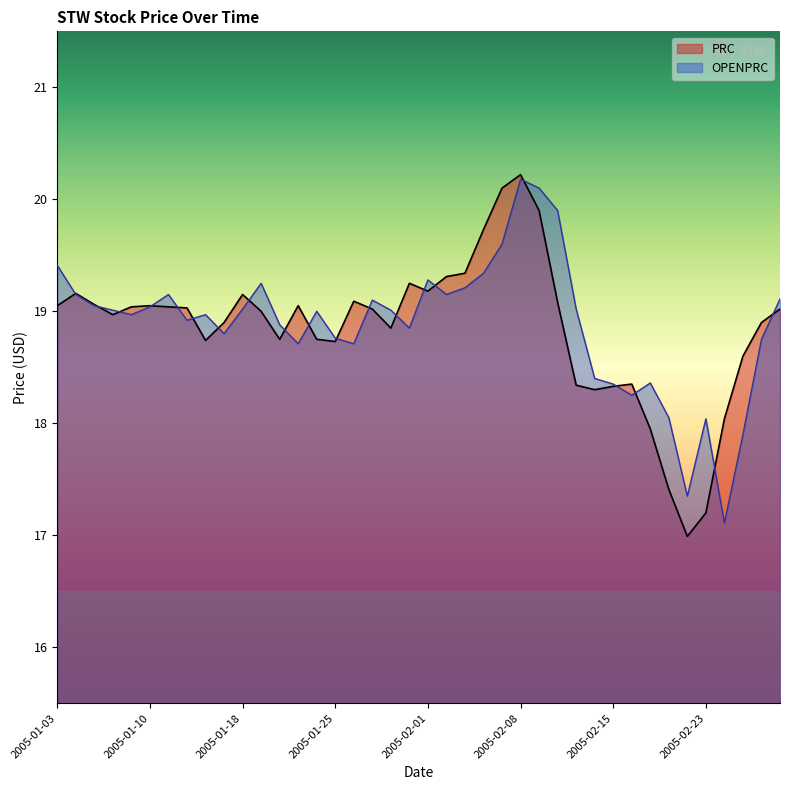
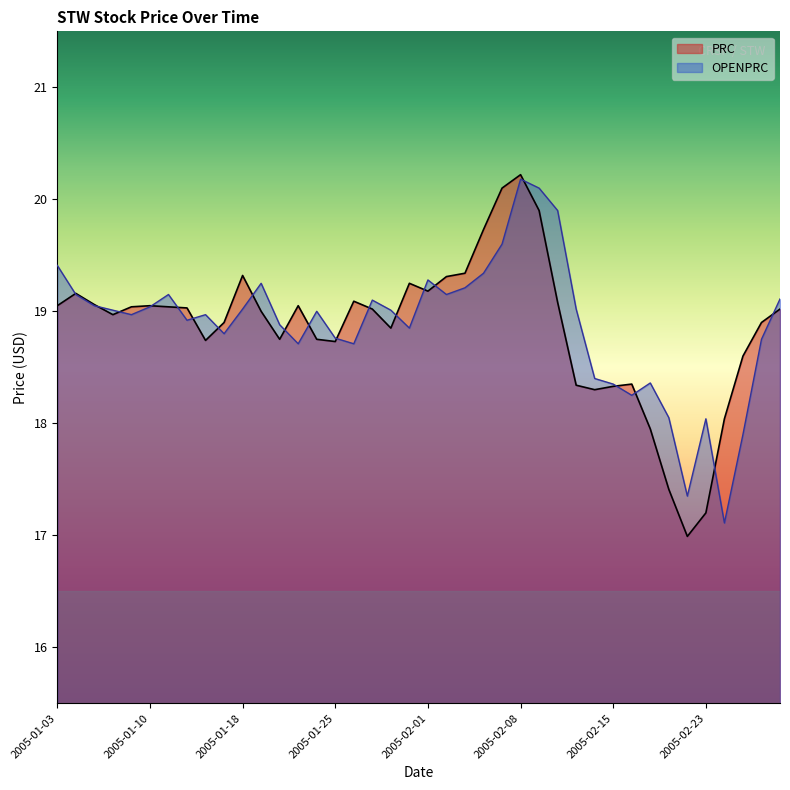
PRC, 2005-01-18: 19.15 -> 19.32
